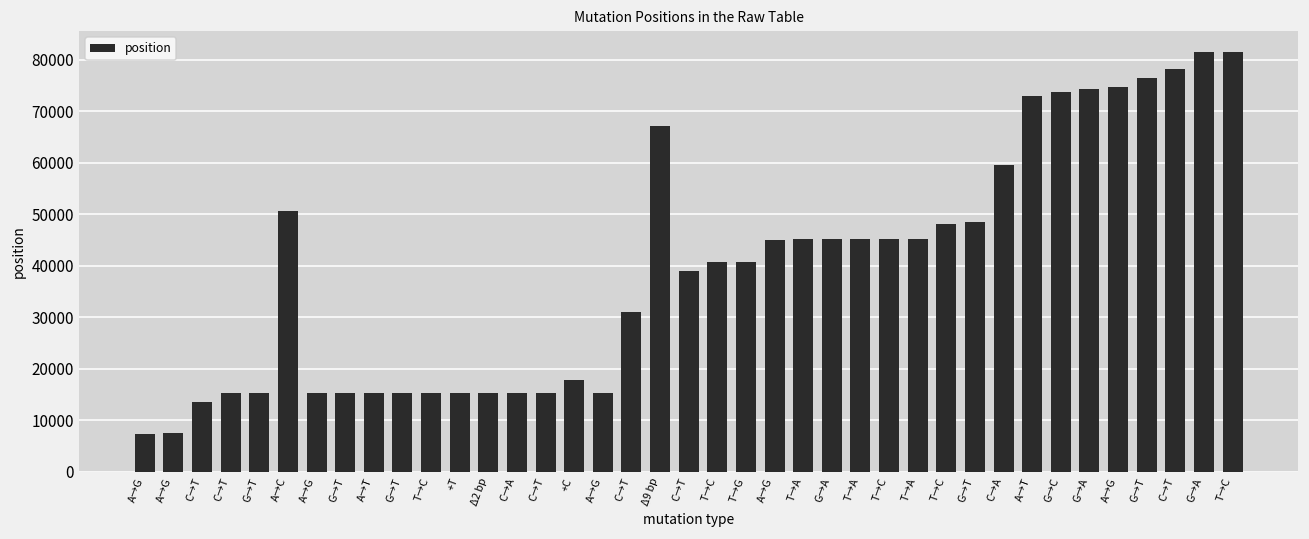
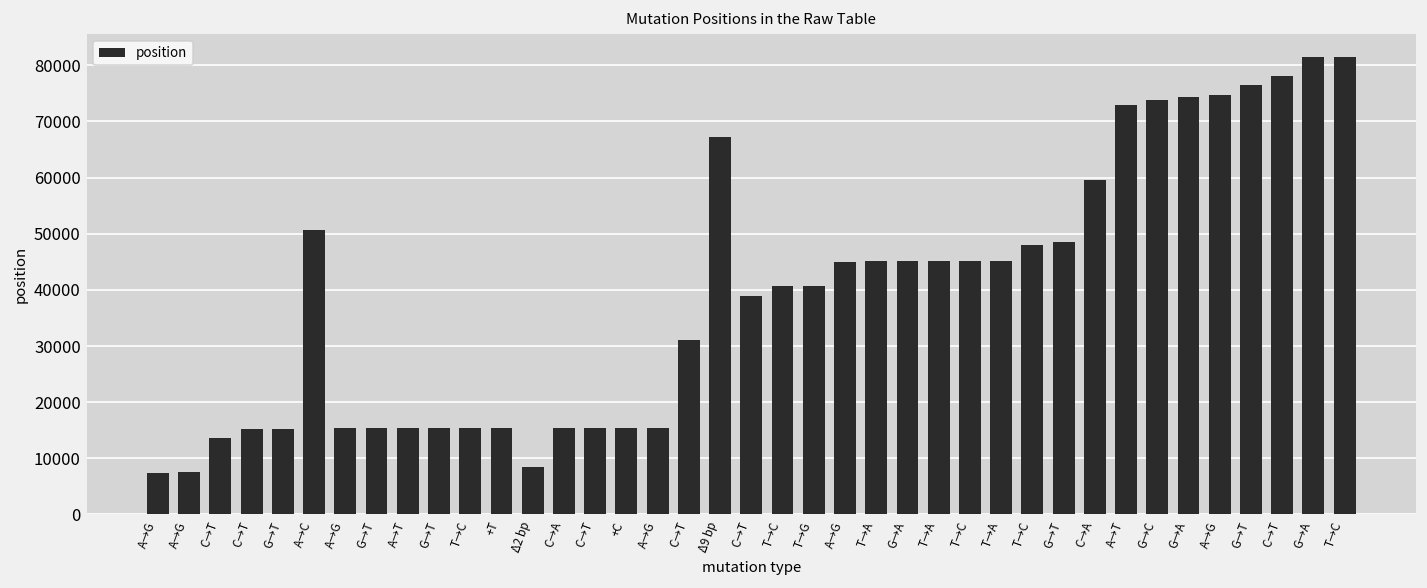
Δ2 bp: 15000 -> 9000
+C: 18000 -> 15000
